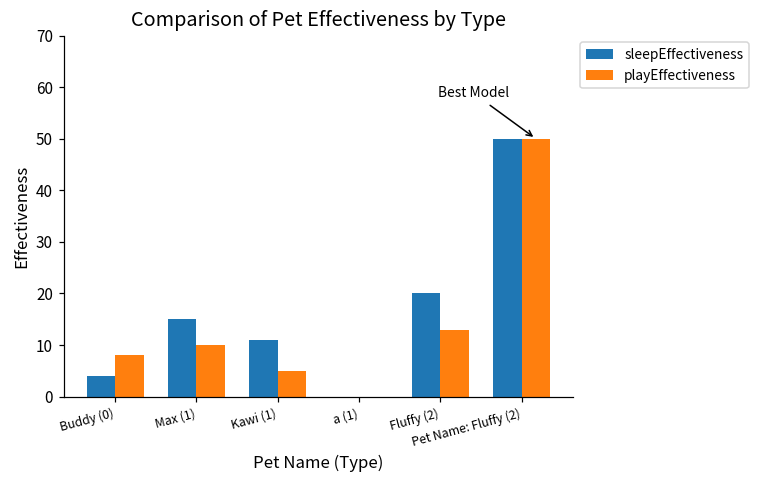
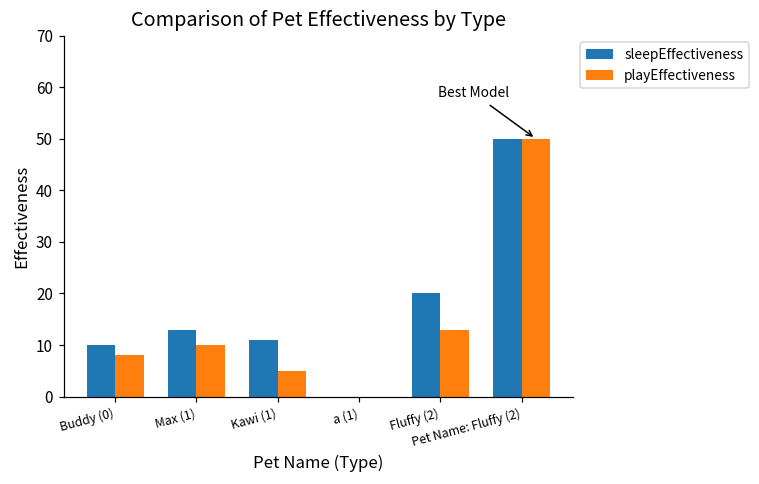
sleepEffectiveness, Buddy (0): 4 -> 10
sleepEffectiveness, Max (1): 15 -> 13
